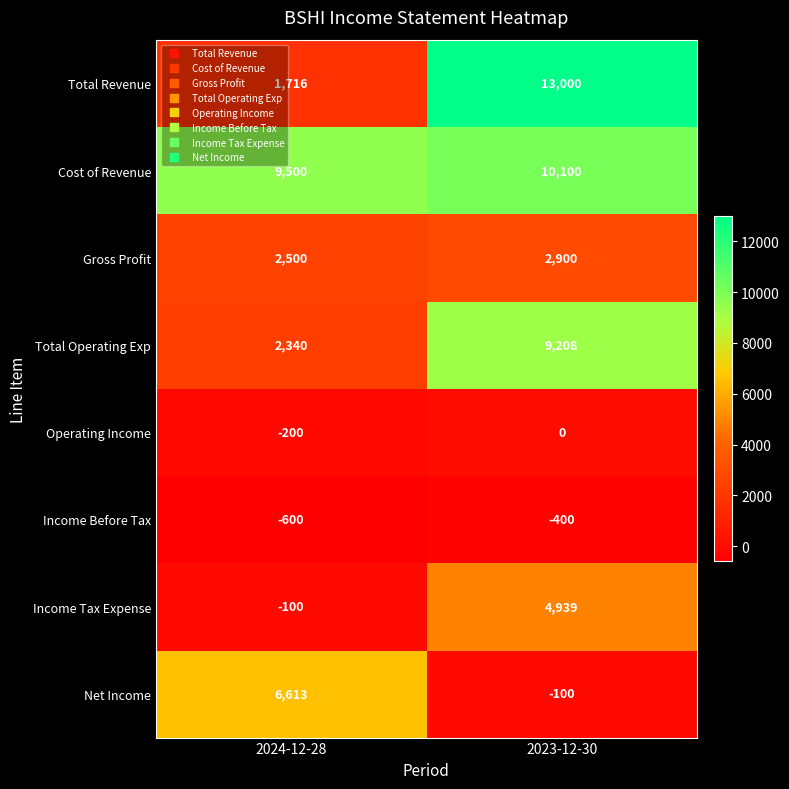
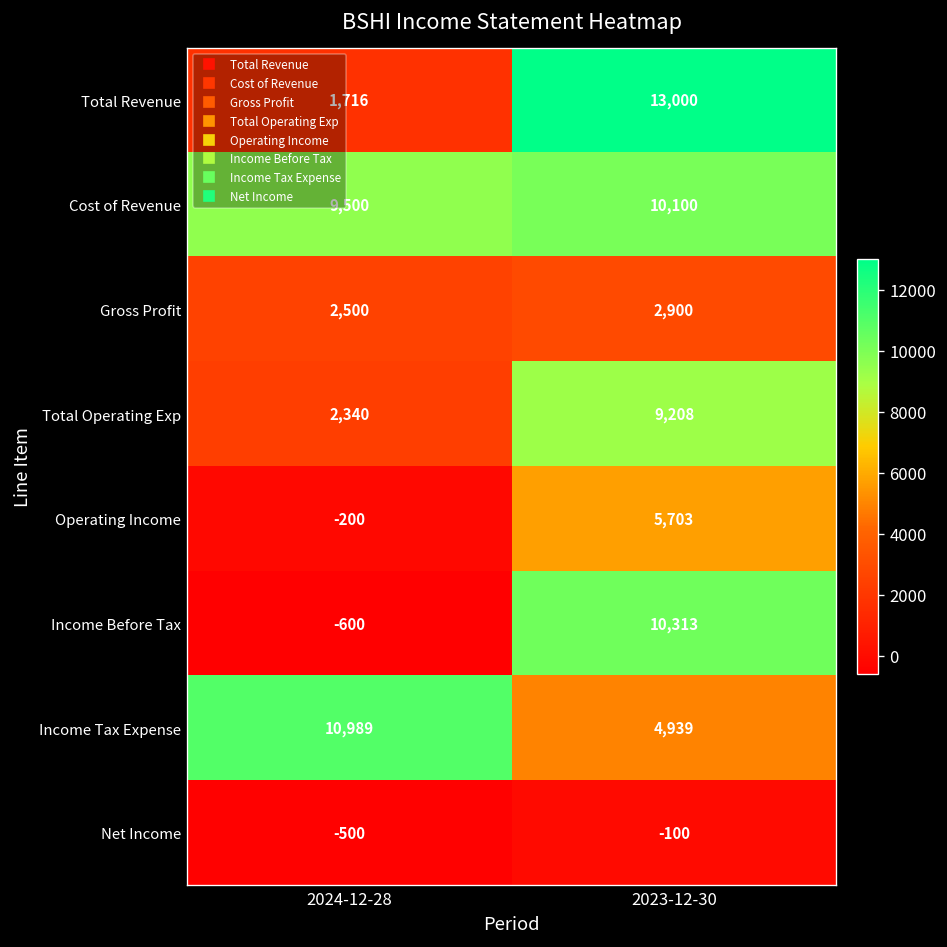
Operating Income, 2023-12-30: 0 -> 5,703
Income Before Tax, 2023-12-30: -400 -> 10,313
Income Tax Expense, 2024-12-28: -100 -> 10,989
Net Income, 2024-12-28: 6,613 -> -500
